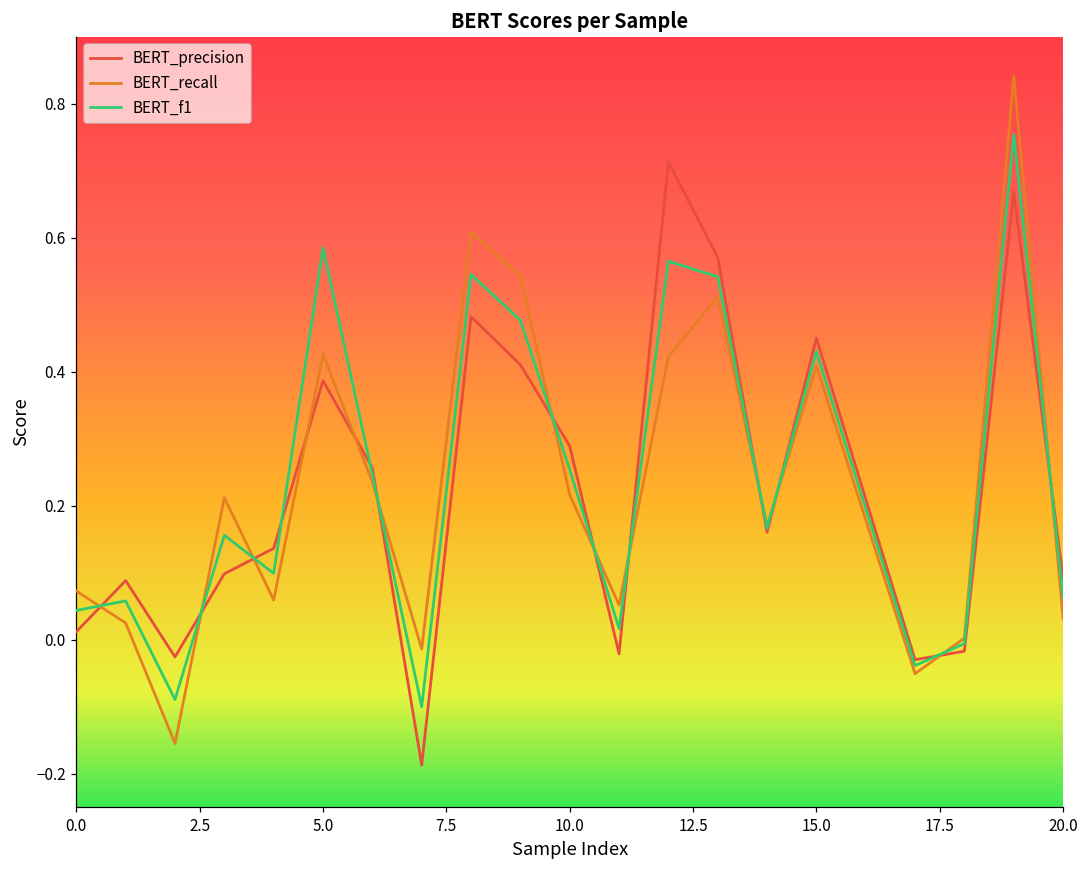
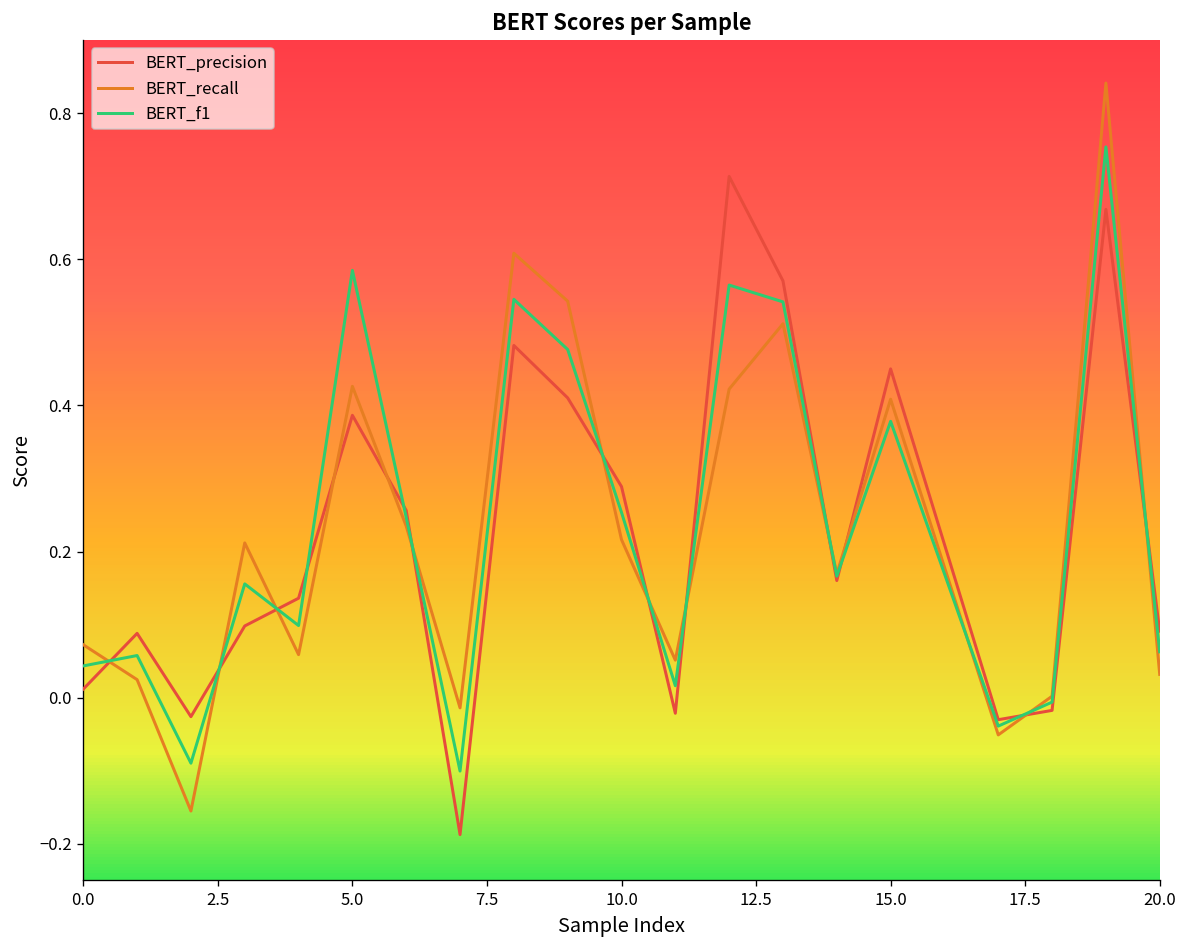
BERT_f1, 15.0: 0.43 -> 0.38
